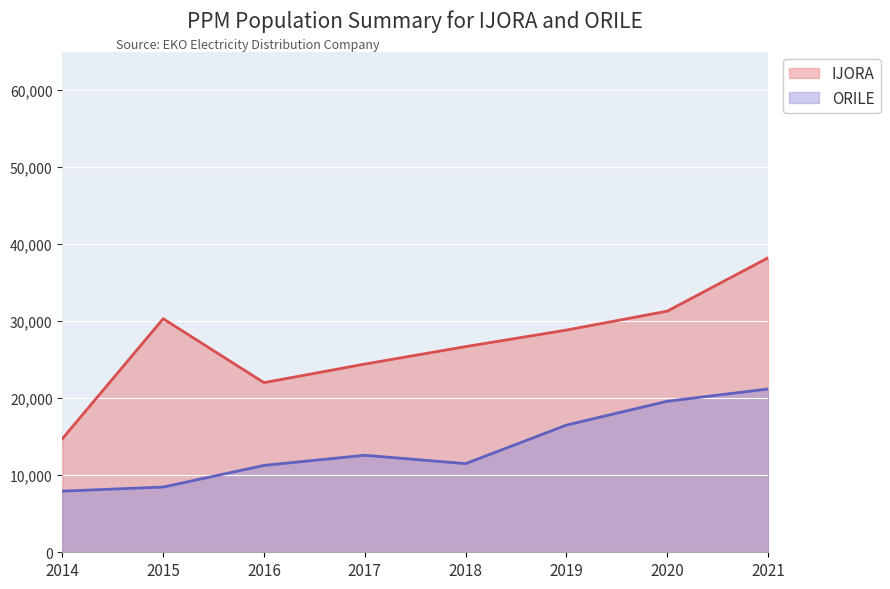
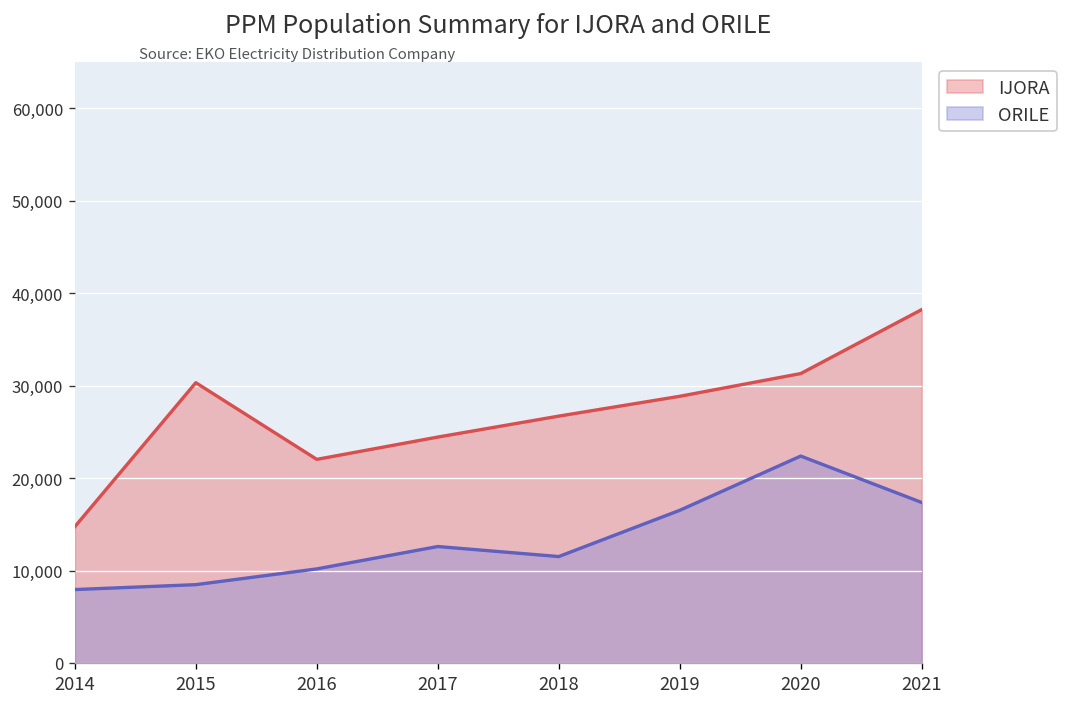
ORILE, 2016: 11,000 -> 10,000
ORILE, 2020: 20,000 -> 22,000
ORILE, 2021: 21,000 -> 17,000
